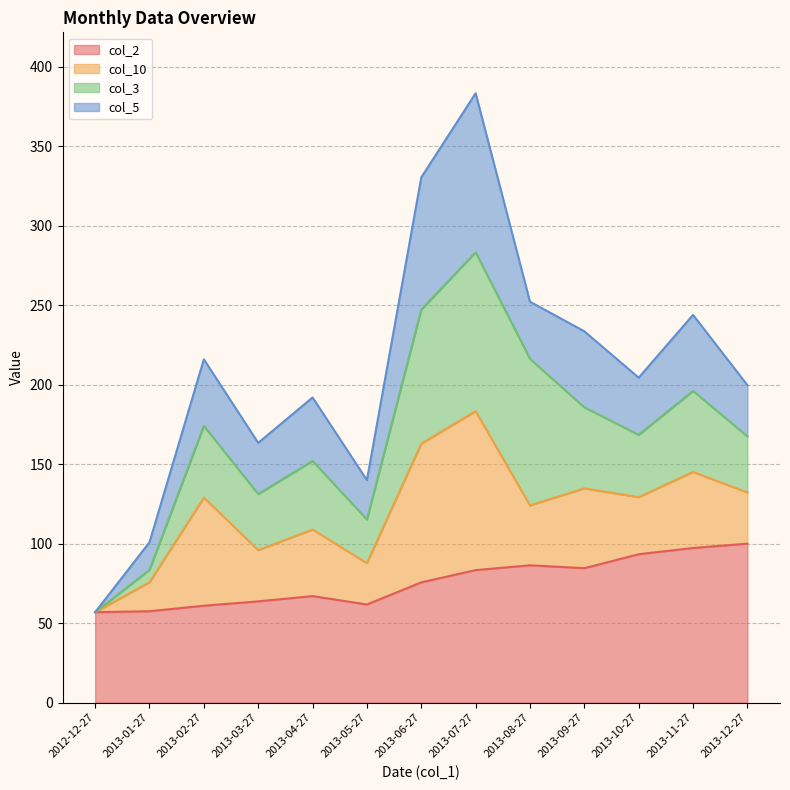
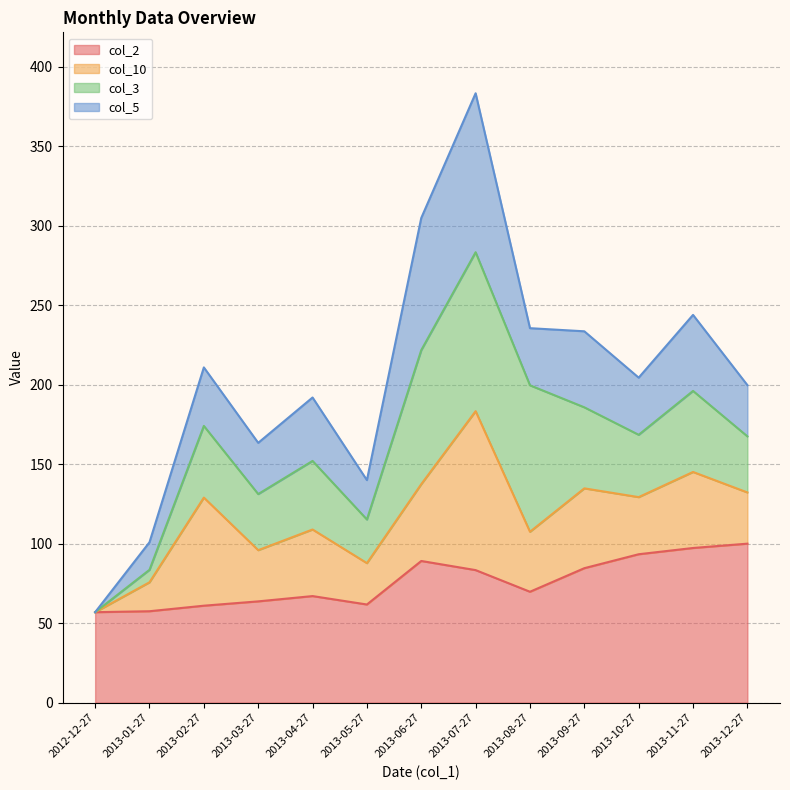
col_5, 2013-02-27: 42 -> 37
col_2, 2013-06-27: 76 -> 89
col_10, 2013-06-27: 87 -> 48
col_2, 2013-08-27: 86 -> 70
